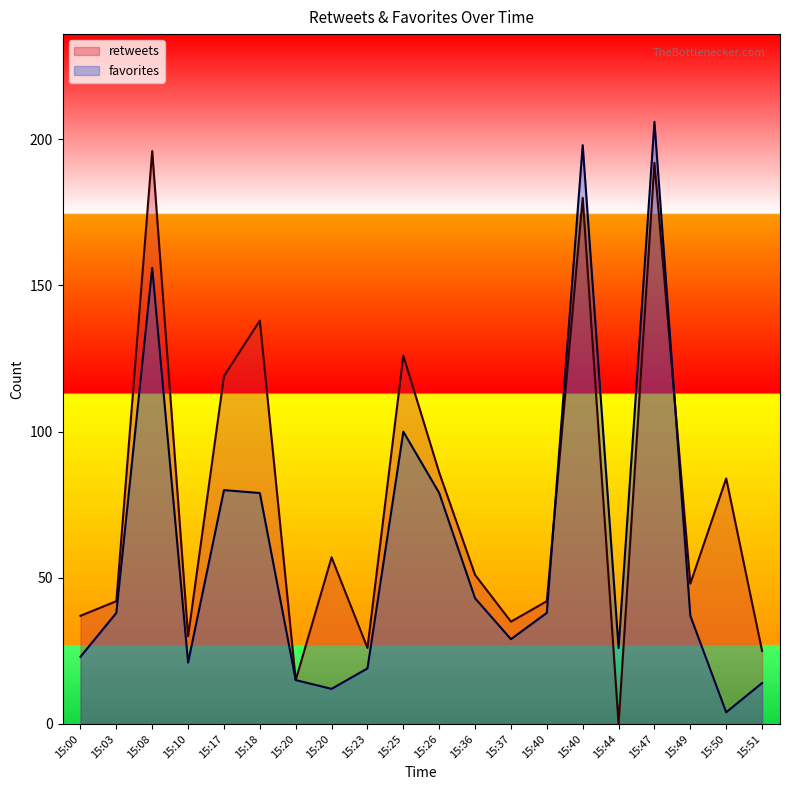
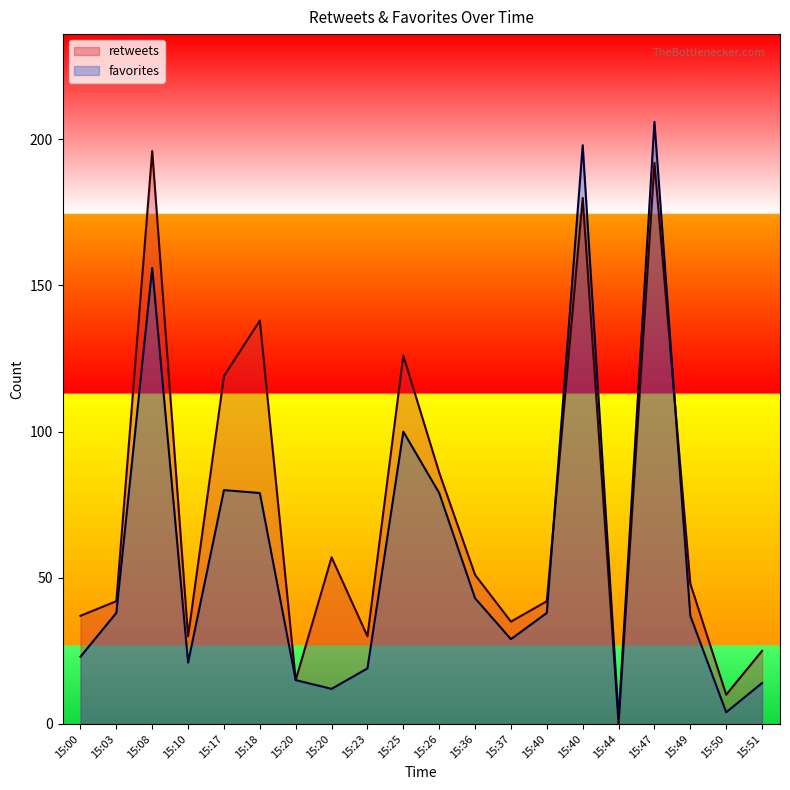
retweets, 15:23: 26 -> 30
favorites, 15:44: 26 -> 2
retweets, 15:50: 84 -> 10
